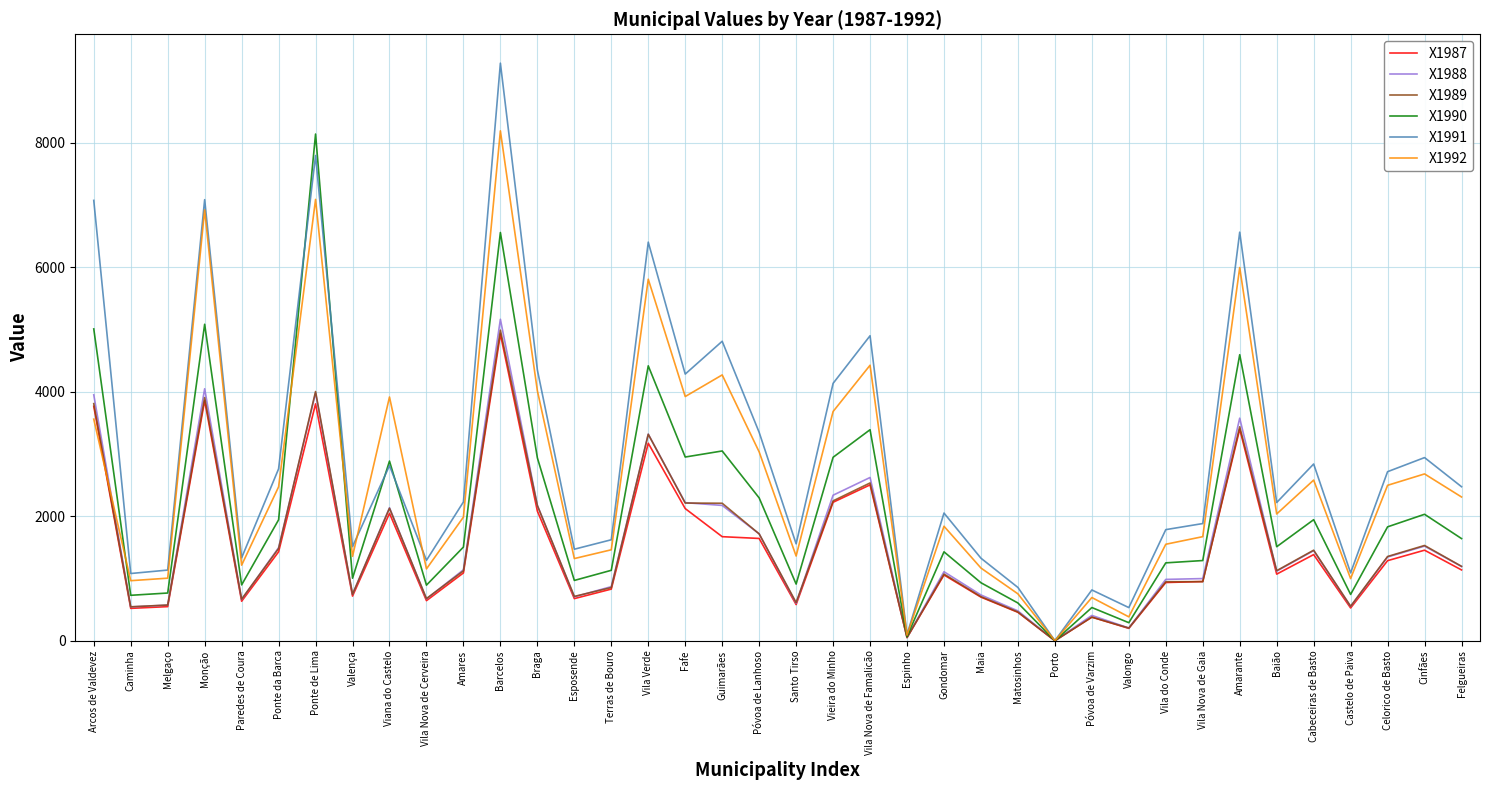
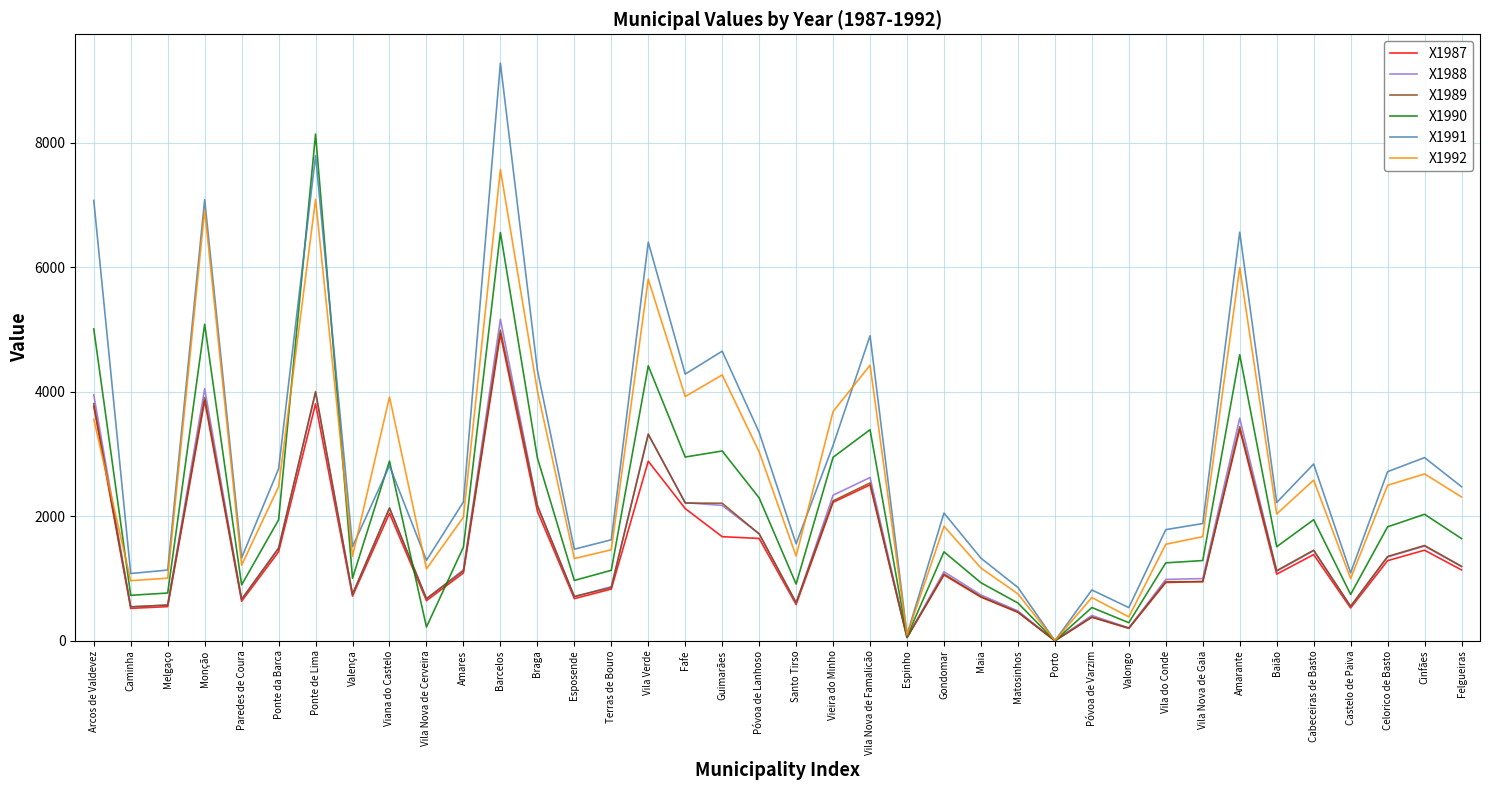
X1990, Vila Nova de Cerveira: 900 -> 200
X1992, Barcelos: 8200 -> 7600
X1987, Vila Verde: 3200 -> 2900
X1991, Guimarães: 4800 -> 4700
X1991, Vieira do Minho: 4100 -> 3100
